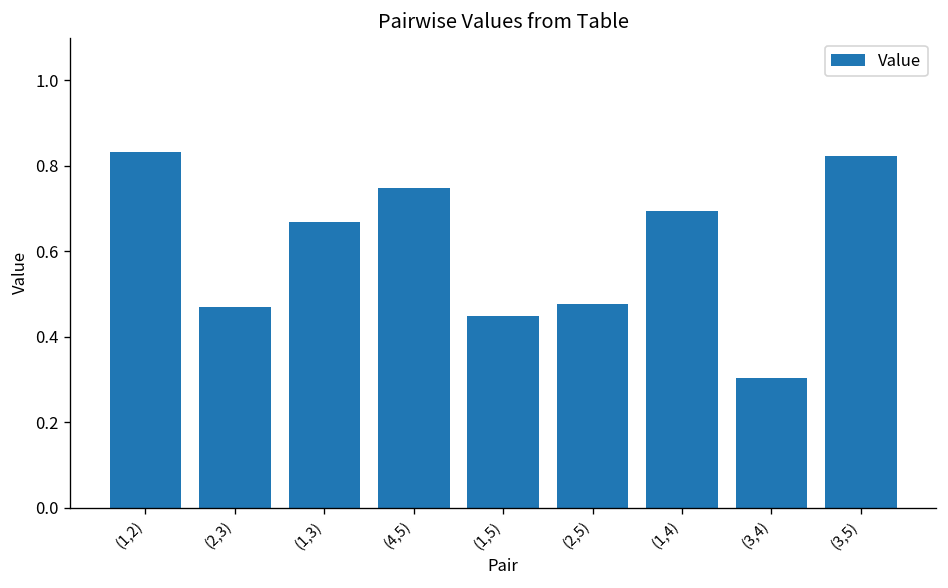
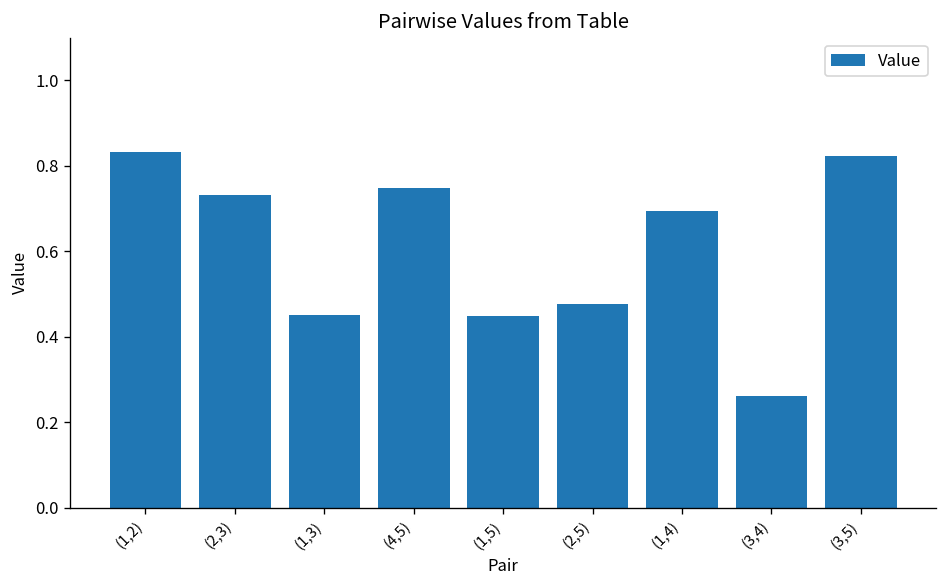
(2,3): 0.47 -> 0.73
(1,3): 0.67 -> 0.45
(3,4): 0.30 -> 0.26
